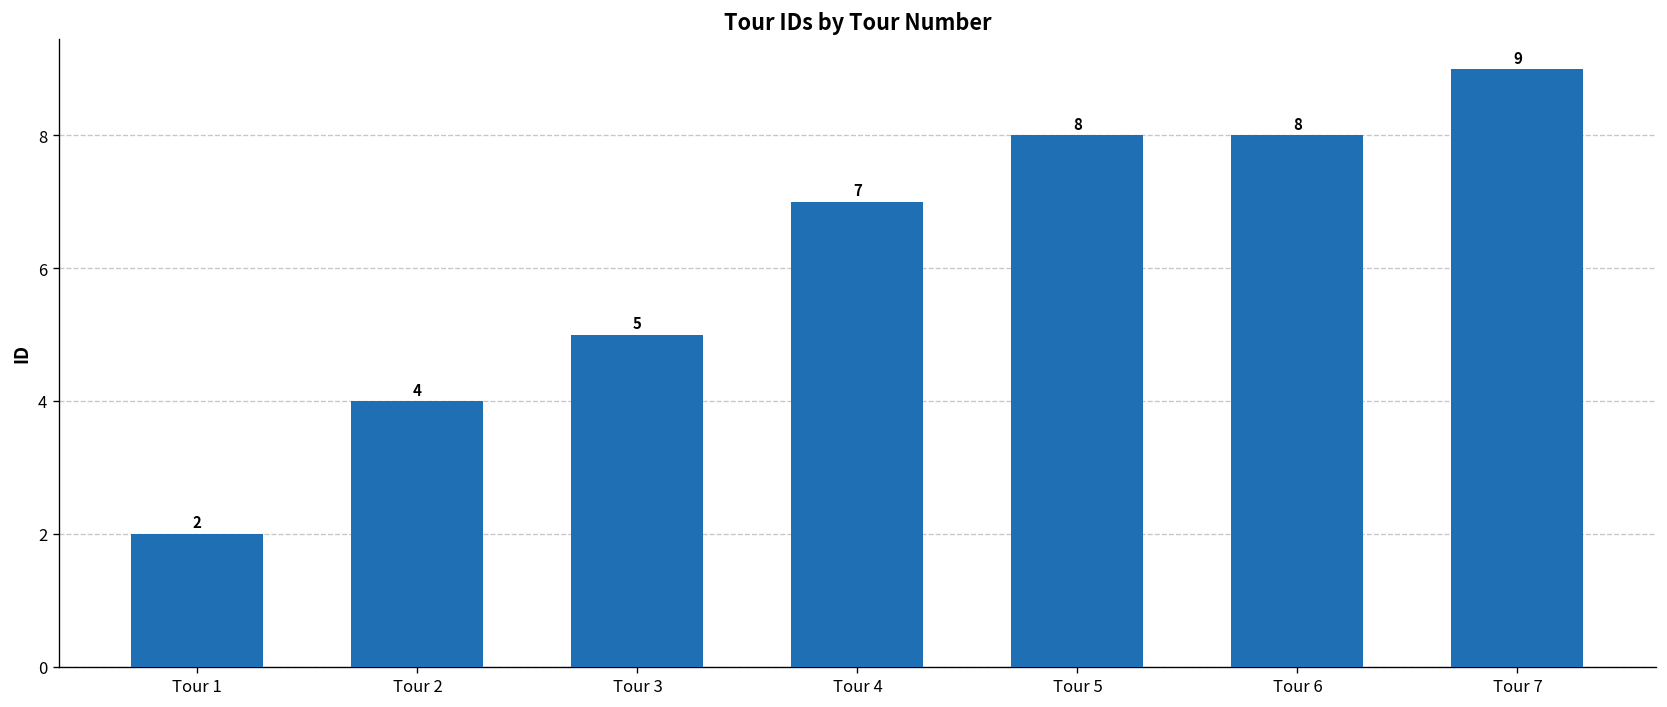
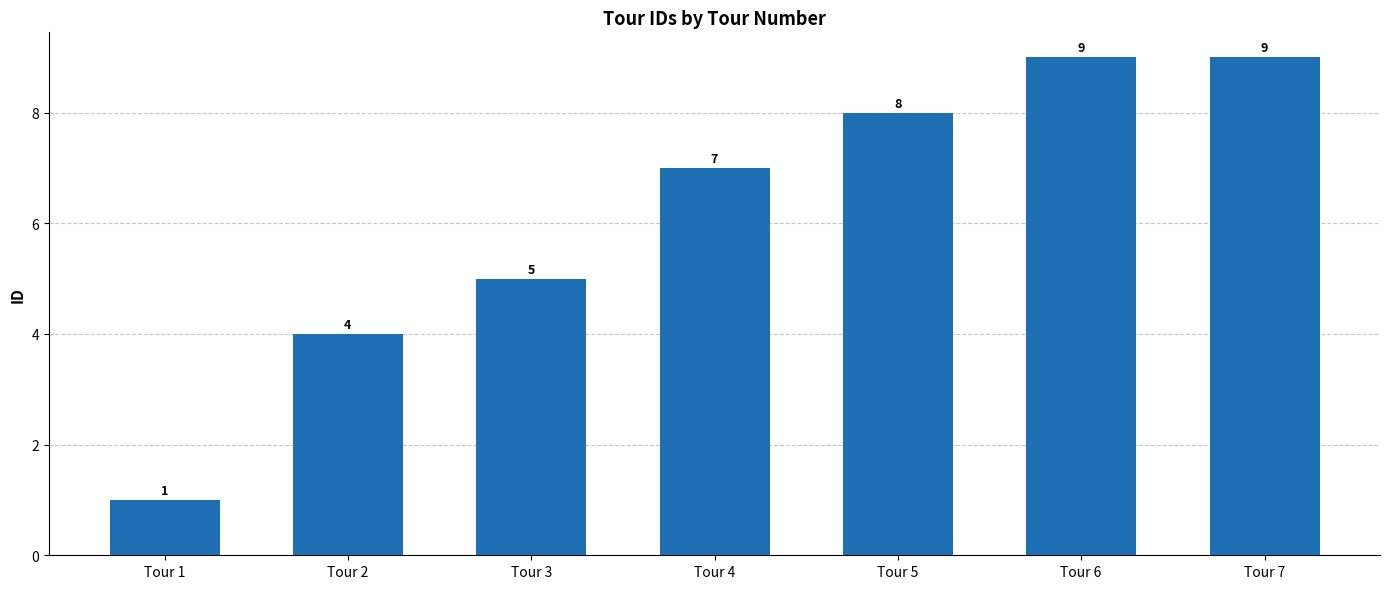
Tour 1: 2 -> 1
Tour 6: 8 -> 9
